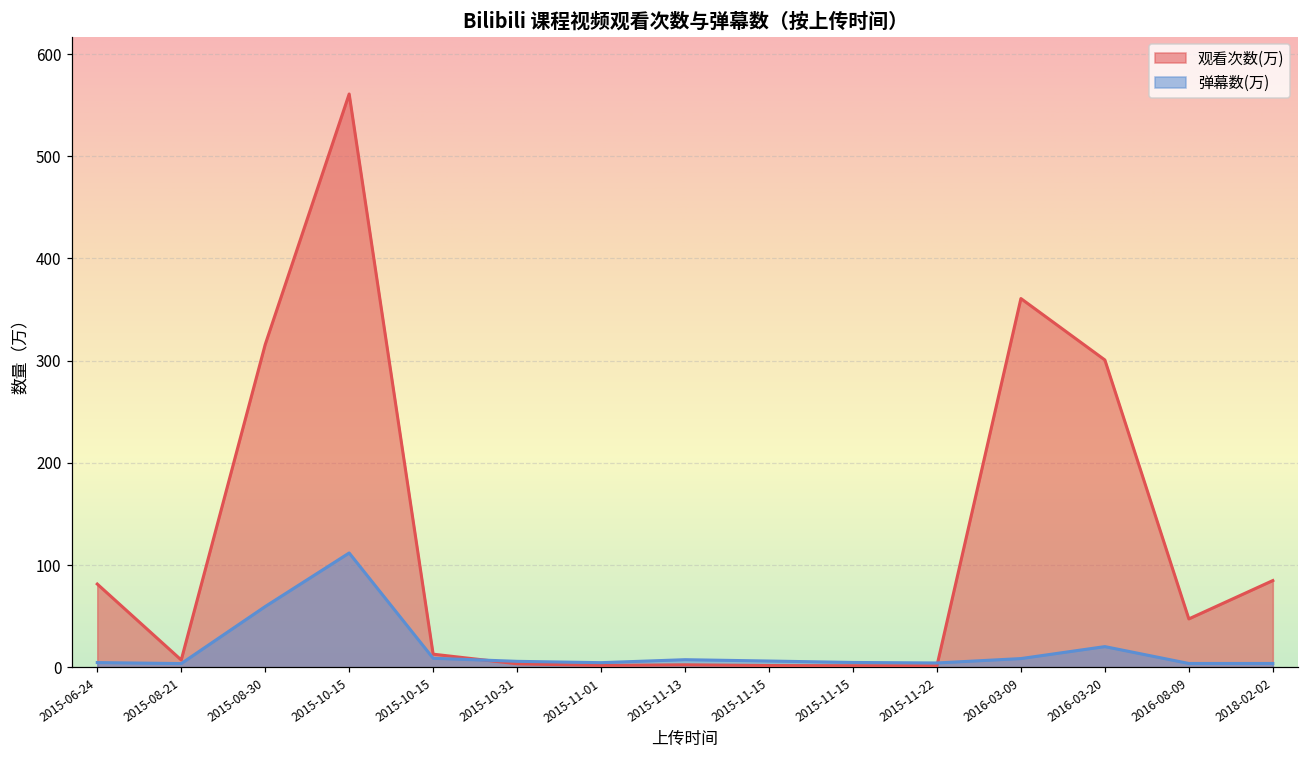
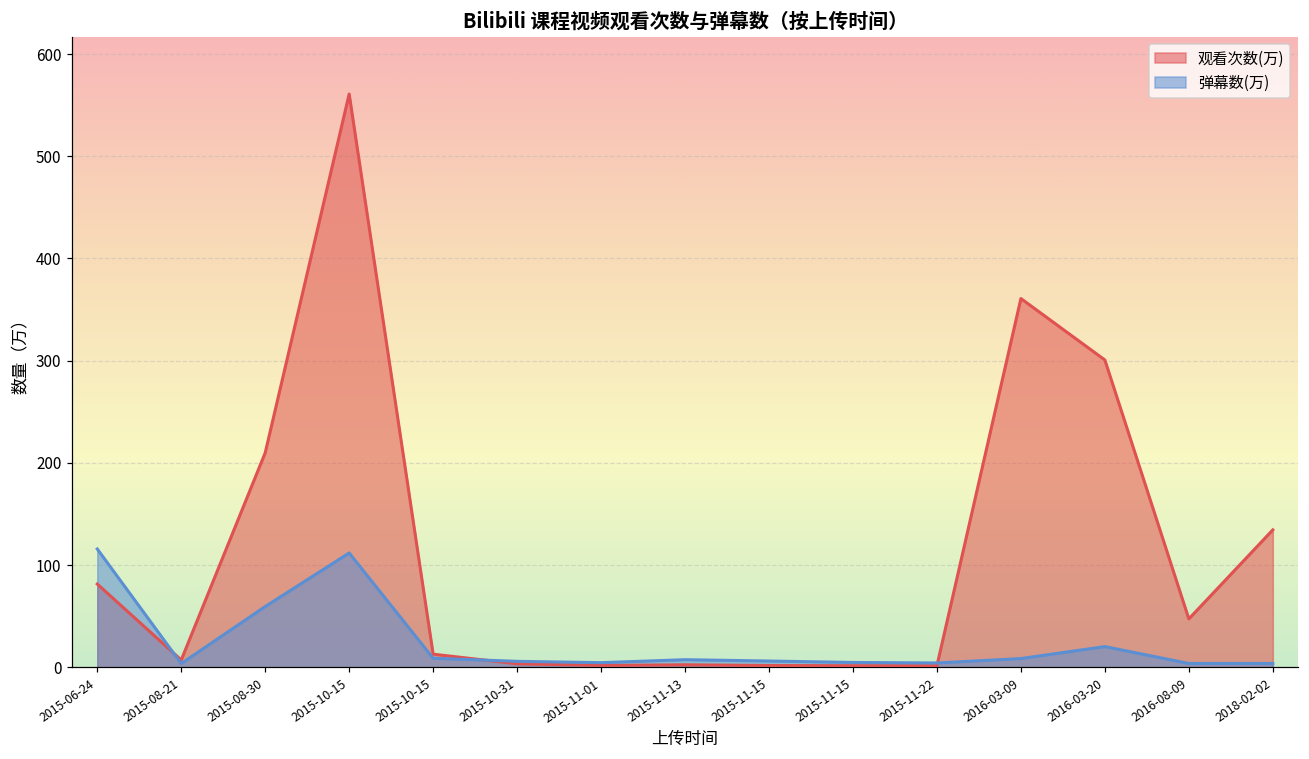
弹幕数(万), 2015-06-24: 0 -> 120
观看次数(万), 2015-08-30: 320 -> 210
观看次数(万), 2018-02-02: 80 -> 130
